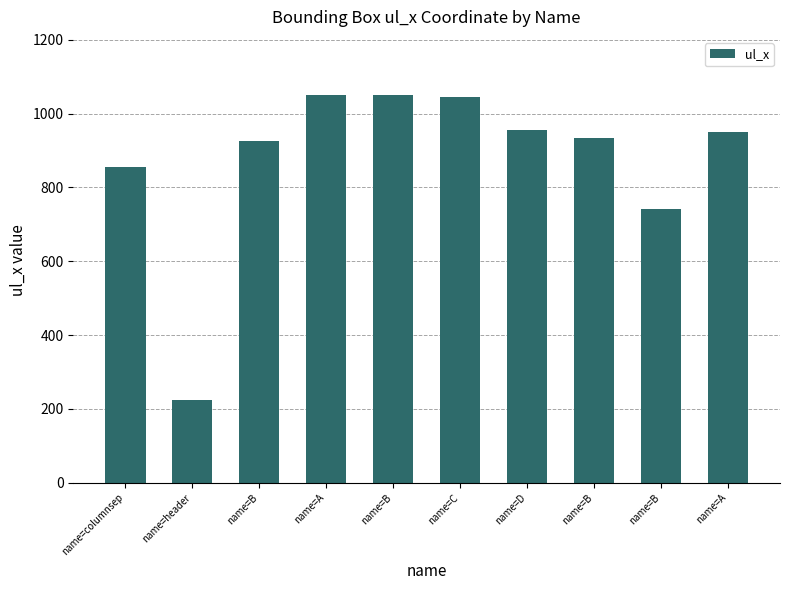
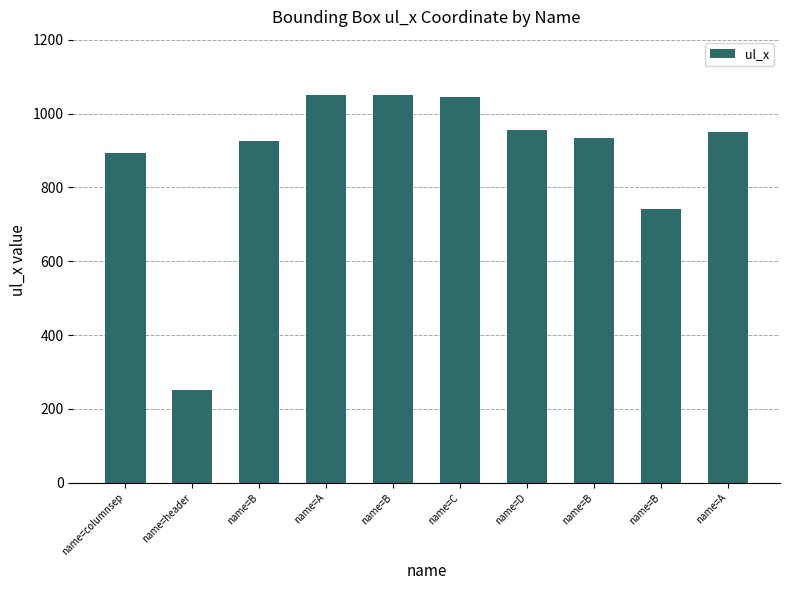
name=columnsep: 860 -> 890
name=header: 220 -> 250
